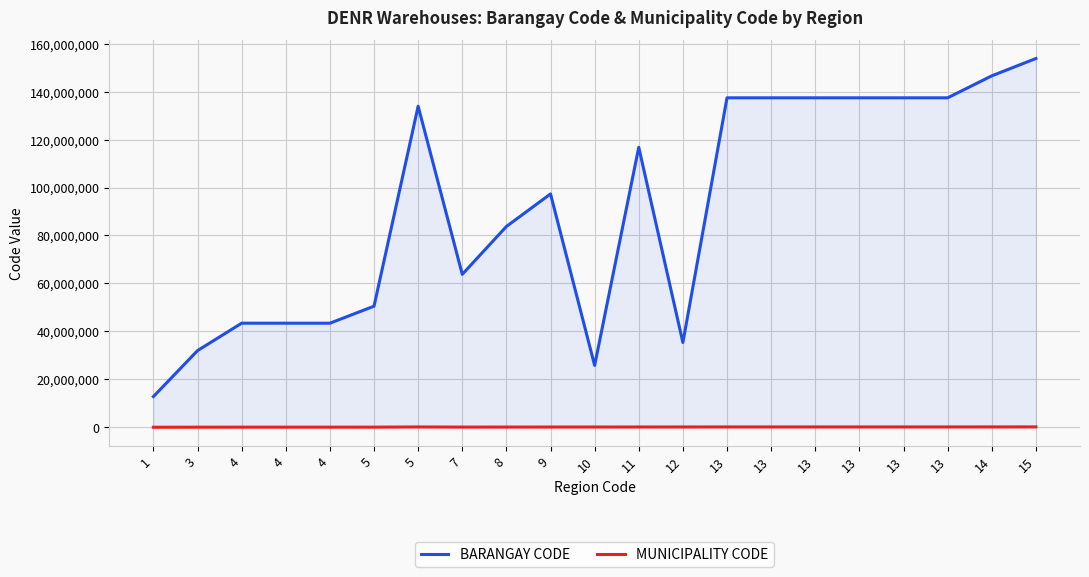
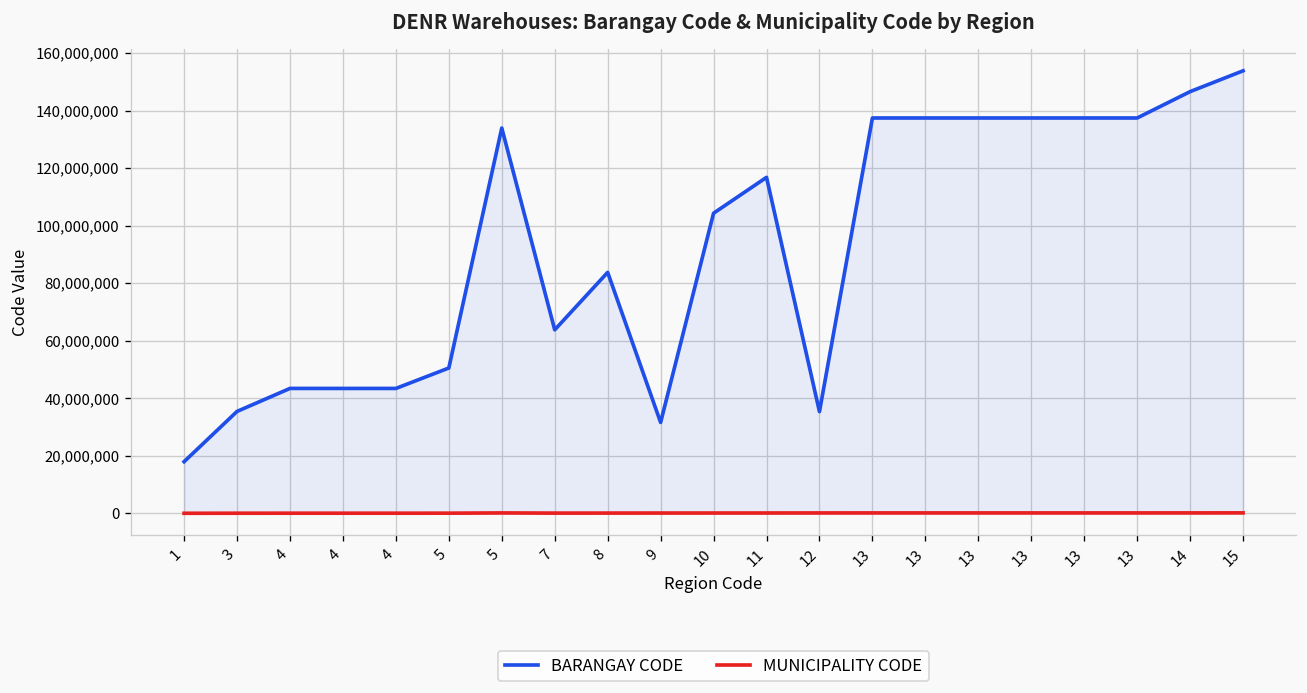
BARANGAY CODE, 1: 13,000,000 -> 18,000,000
BARANGAY CODE, 3: 32,000,000 -> 35,000,000
BARANGAY CODE, 9: 97,000,000 -> 32,000,000
BARANGAY CODE, 10: 26,000,000 -> 104,000,000
